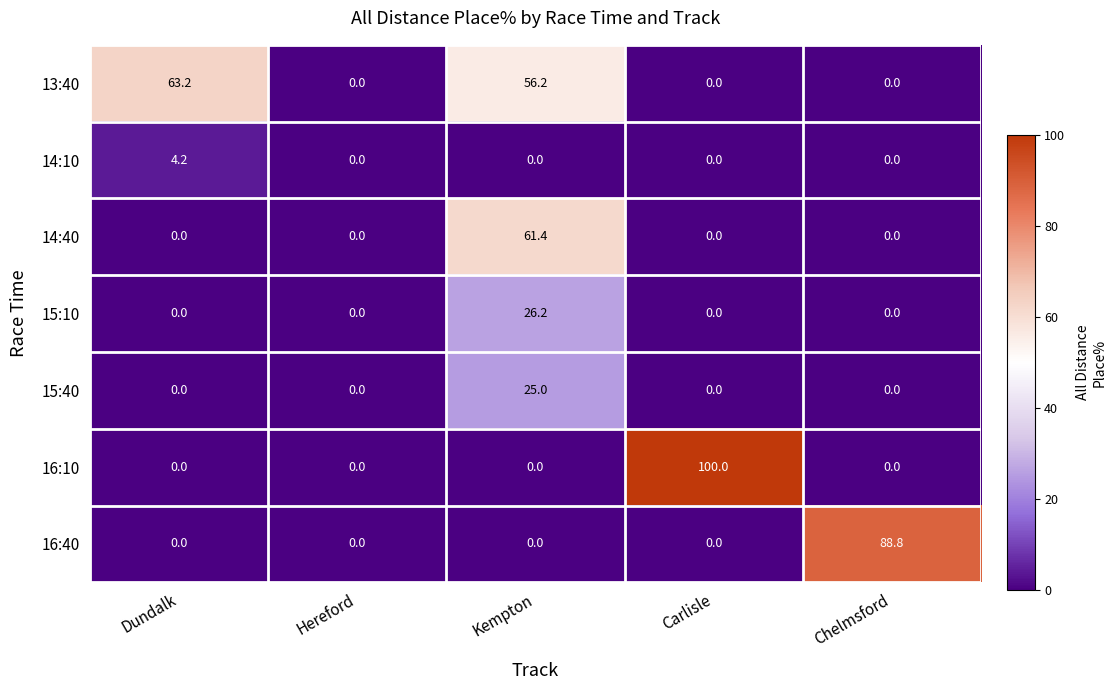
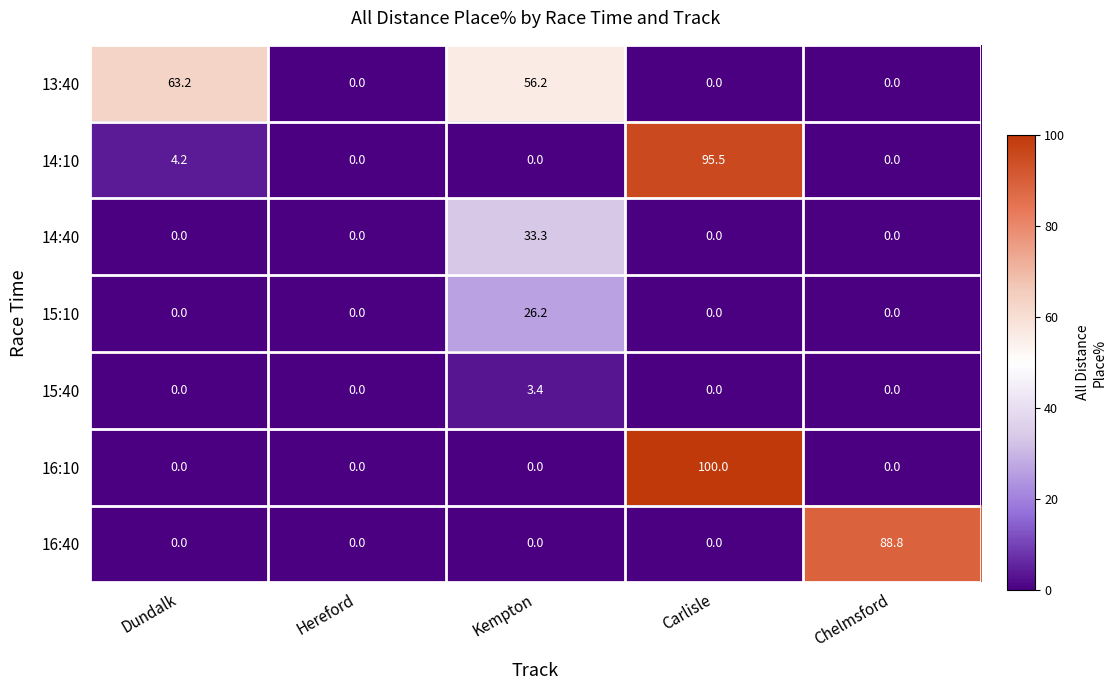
14:10, Carlisle: 0.0 -> 95.5
14:40, Kempton: 61.4 -> 33.3
15:40, Kempton: 25.0 -> 3.4
